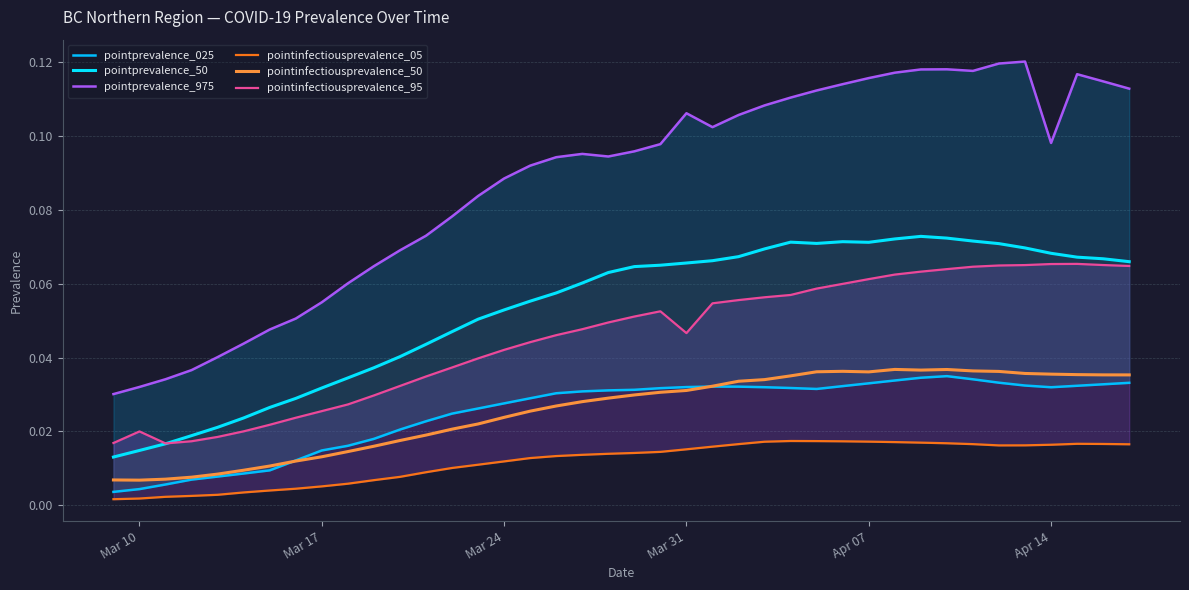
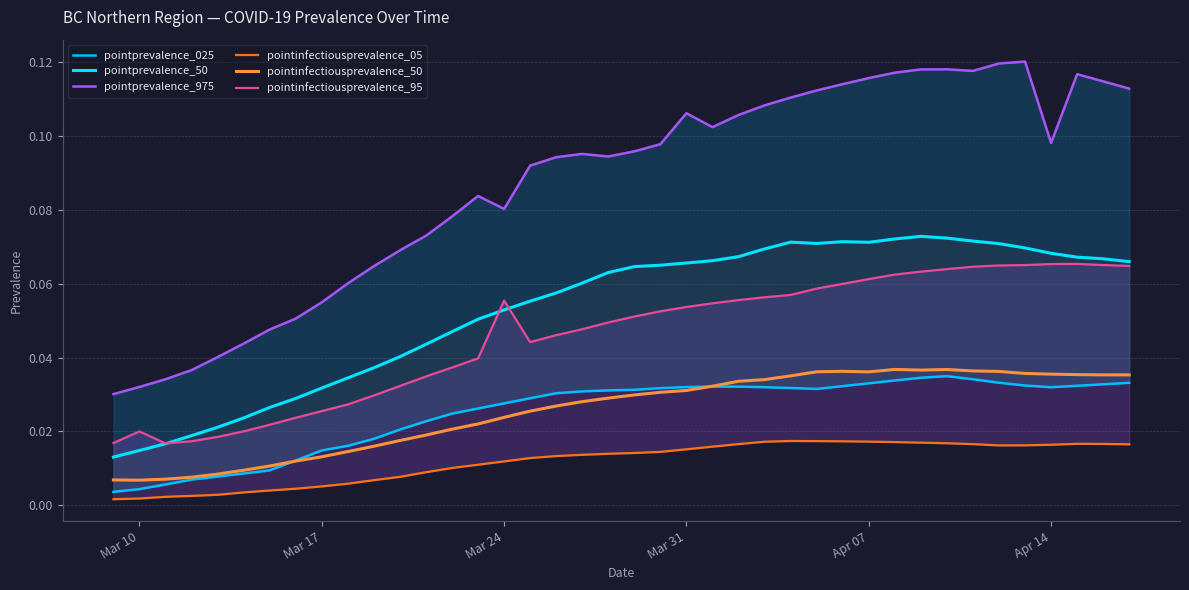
pointprevalence_975, Mar 24: 0.089 -> 0.080
pointinfectiousprevalence_95, Mar 24: 0.042 -> 0.055
pointinfectiousprevalence_95, Mar 31: 0.047 -> 0.054
